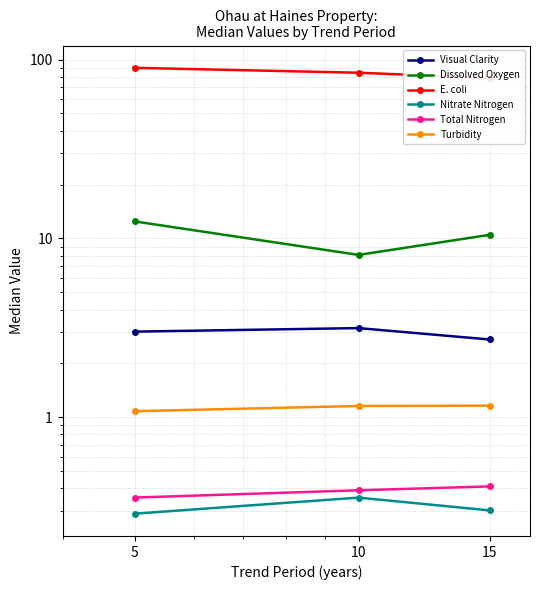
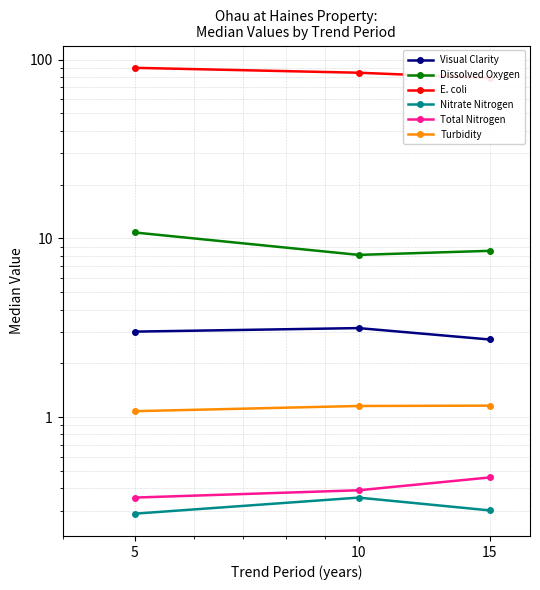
Dissolved Oxygen, 5: 12 -> 11
Dissolved Oxygen, 15: 10 -> 9
Total Nitrogen, 15: 0.41 -> 0.46
